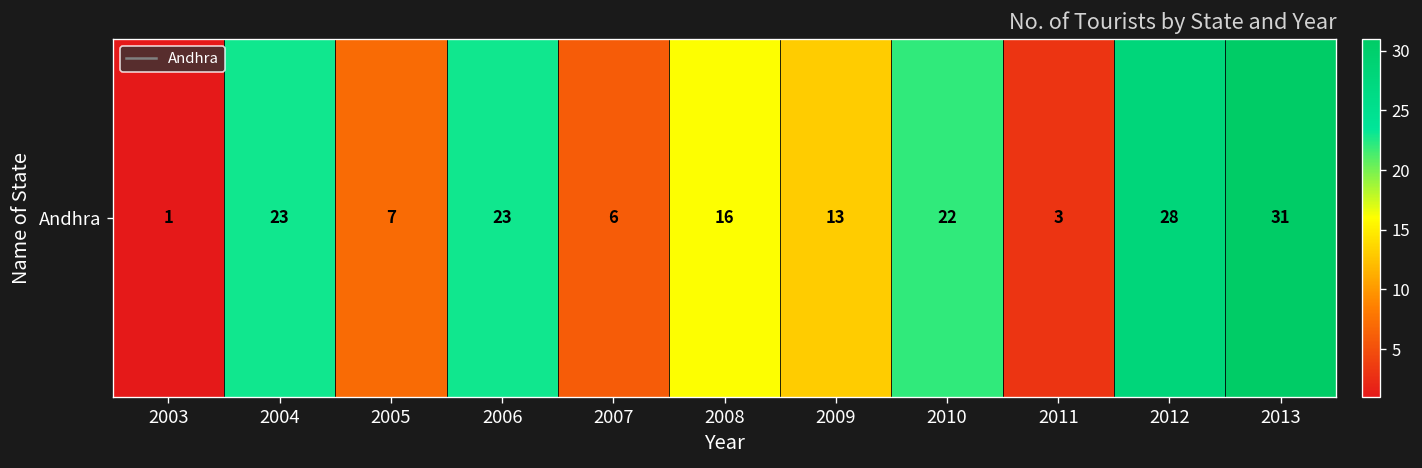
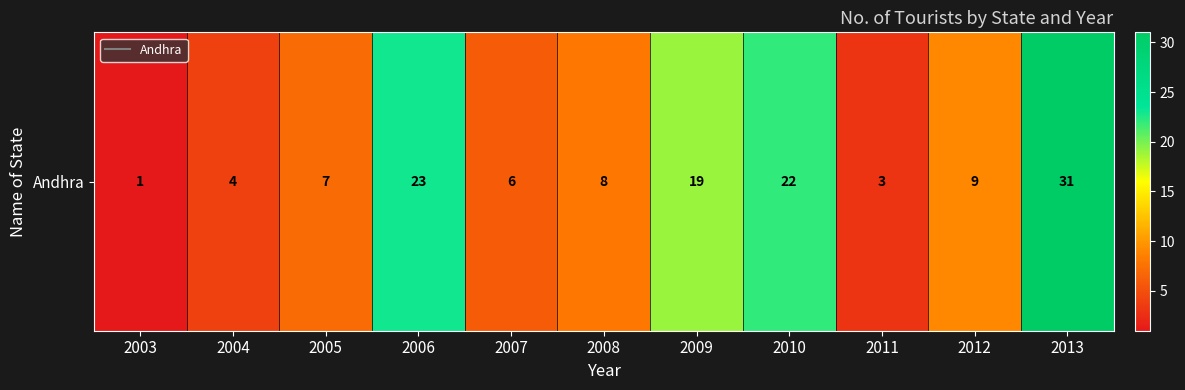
Andhra, 2004: 23 -> 4
Andhra, 2008: 16 -> 8
Andhra, 2009: 13 -> 19
Andhra, 2012: 28 -> 9
